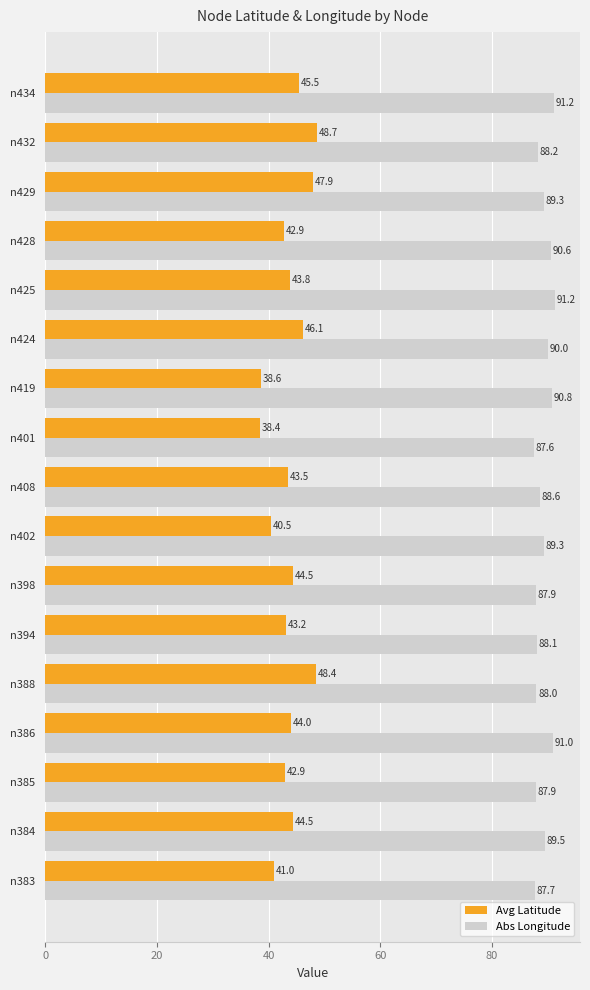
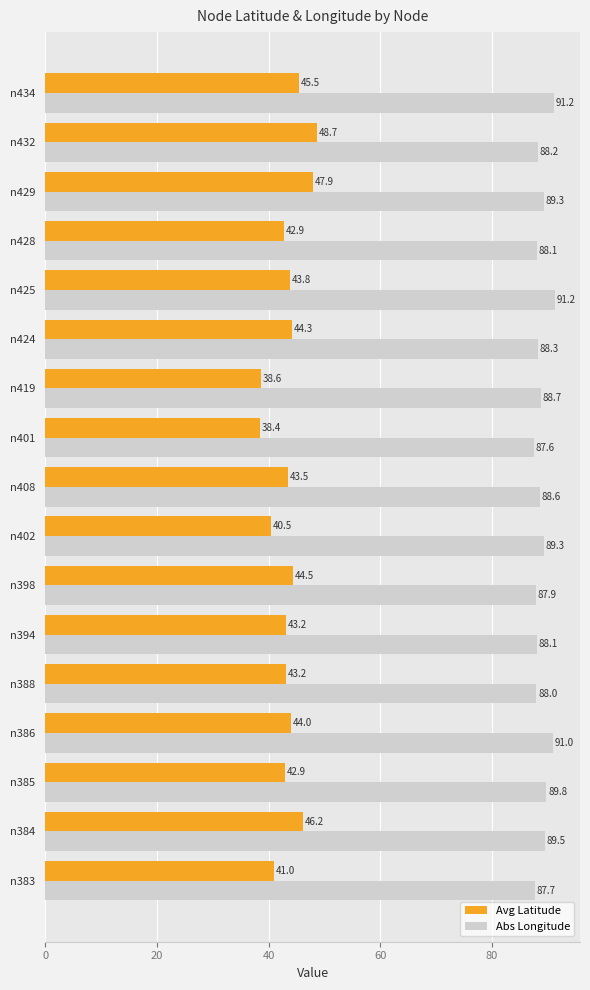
Abs Longitude, n428: 90.6 -> 88.1
Avg Latitude, n424: 46.1 -> 44.3
Abs Longitude, n424: 90.0 -> 88.3
Abs Longitude, n419: 90.8 -> 88.7
Avg Latitude, n388: 48.4 -> 43.2
Abs Longitude, n385: 87.9 -> 89.8
Avg Latitude, n384: 44.5 -> 46.2
